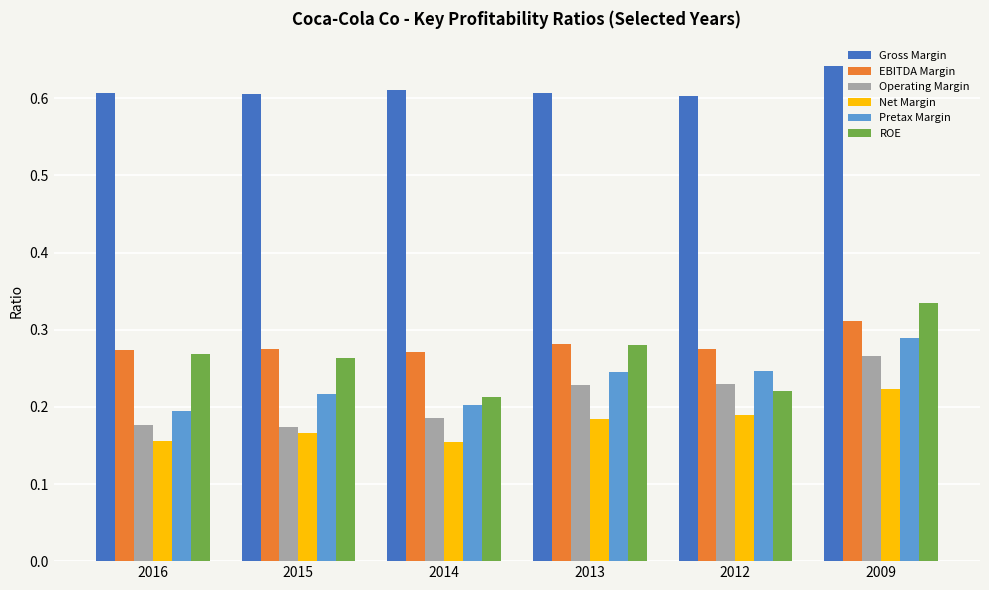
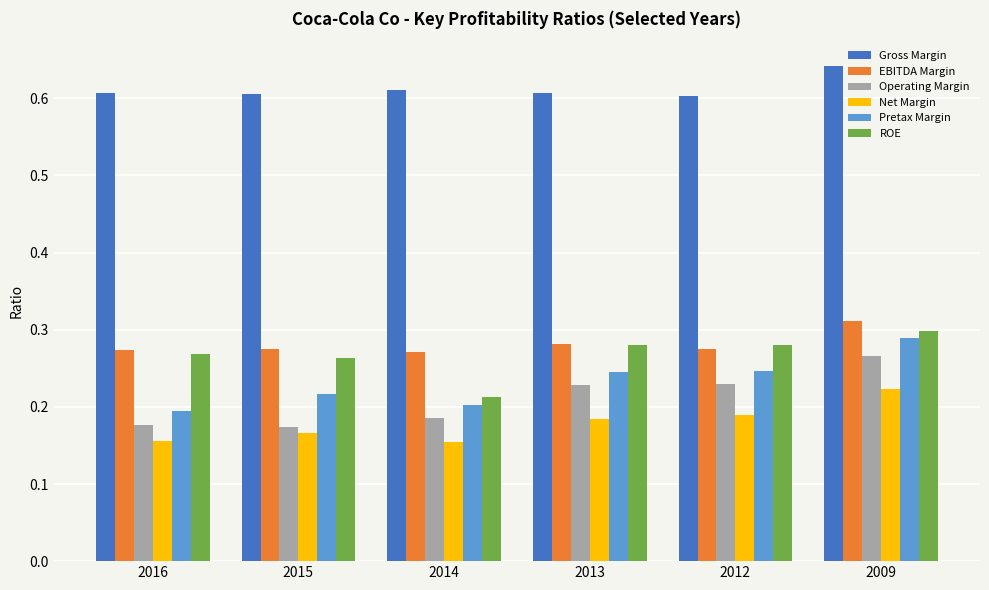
ROE, 2012: 0.22 -> 0.28
ROE, 2009: 0.34 -> 0.30
